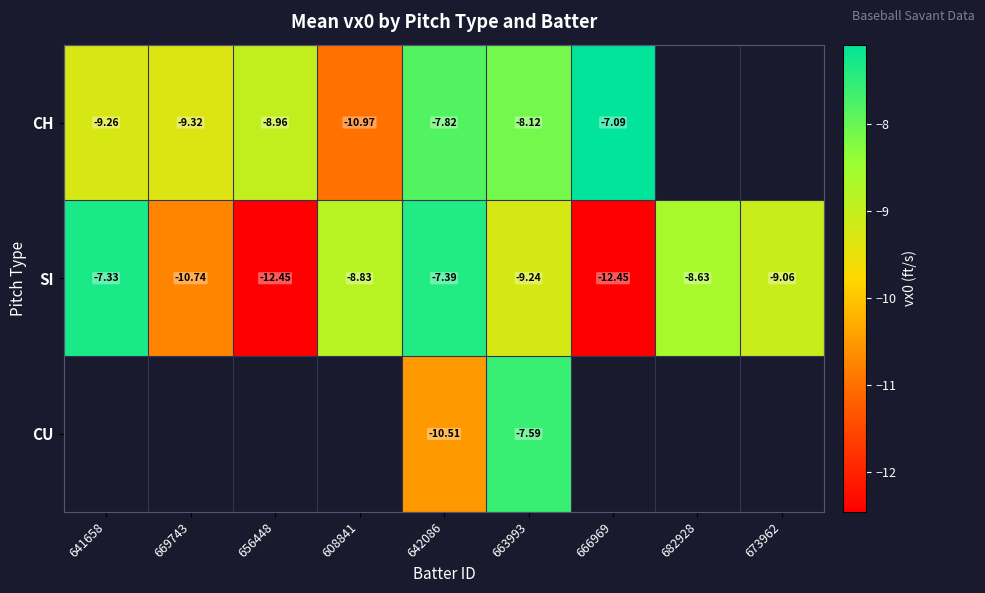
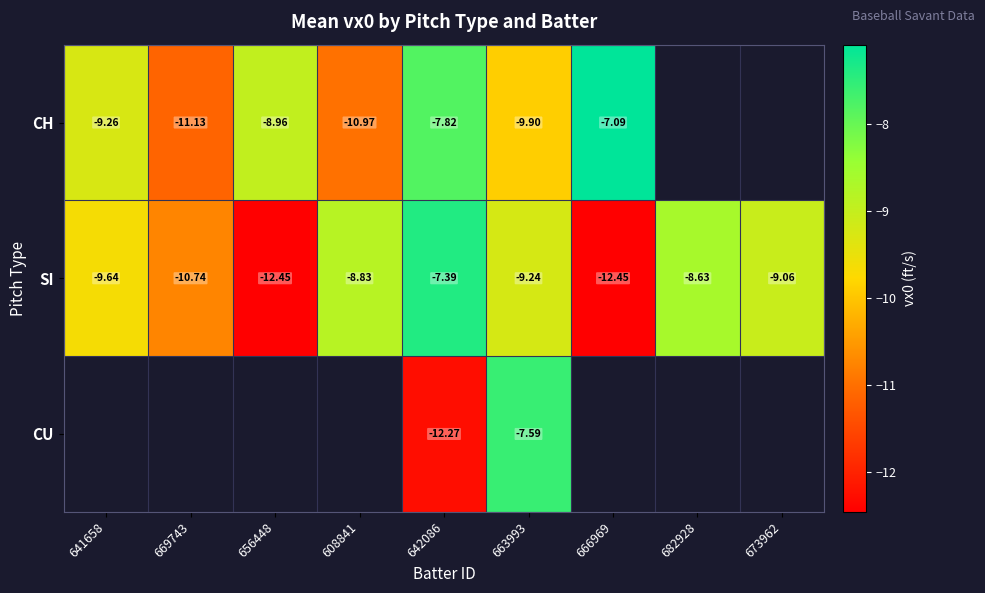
CH, 669743: -9.32 -> -11.13
CH, 663993: -8.12 -> -9.90
SI, 641658: -7.33 -> -9.64
CU, 642086: -10.51 -> -12.27
